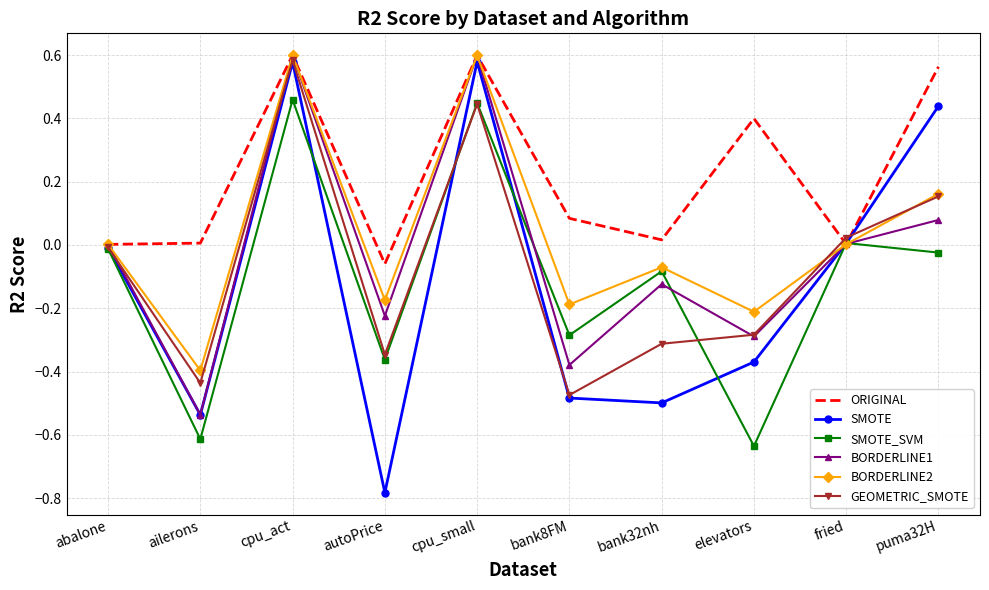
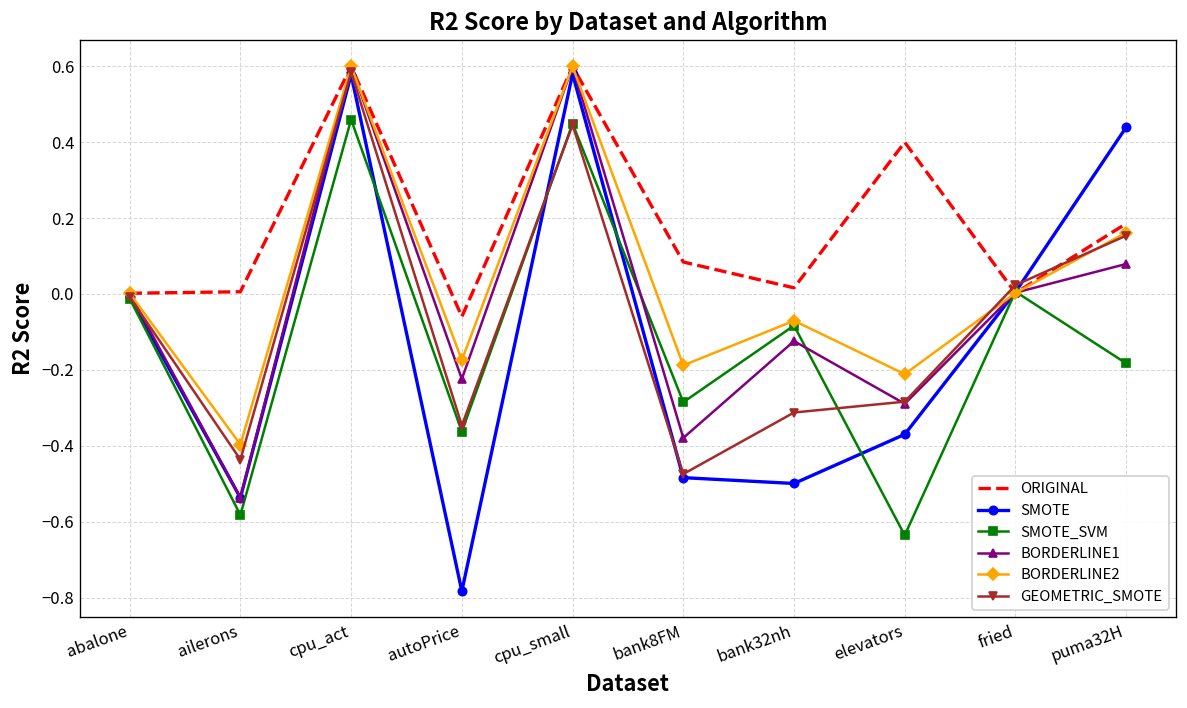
SMOTE_SVM, ailerons: -0.61 -> -0.58
ORIGINAL, puma32H: 0.56 -> 0.19
SMOTE_SVM, puma32H: -0.02 -> -0.18
